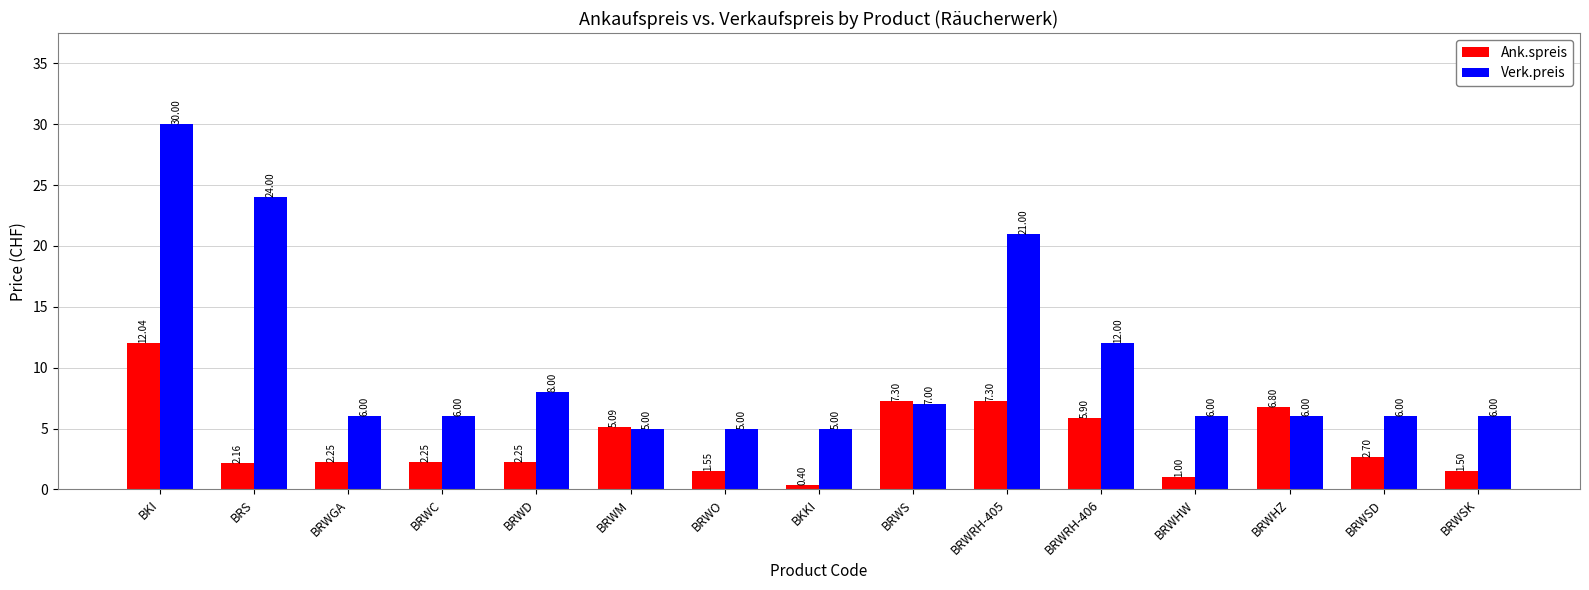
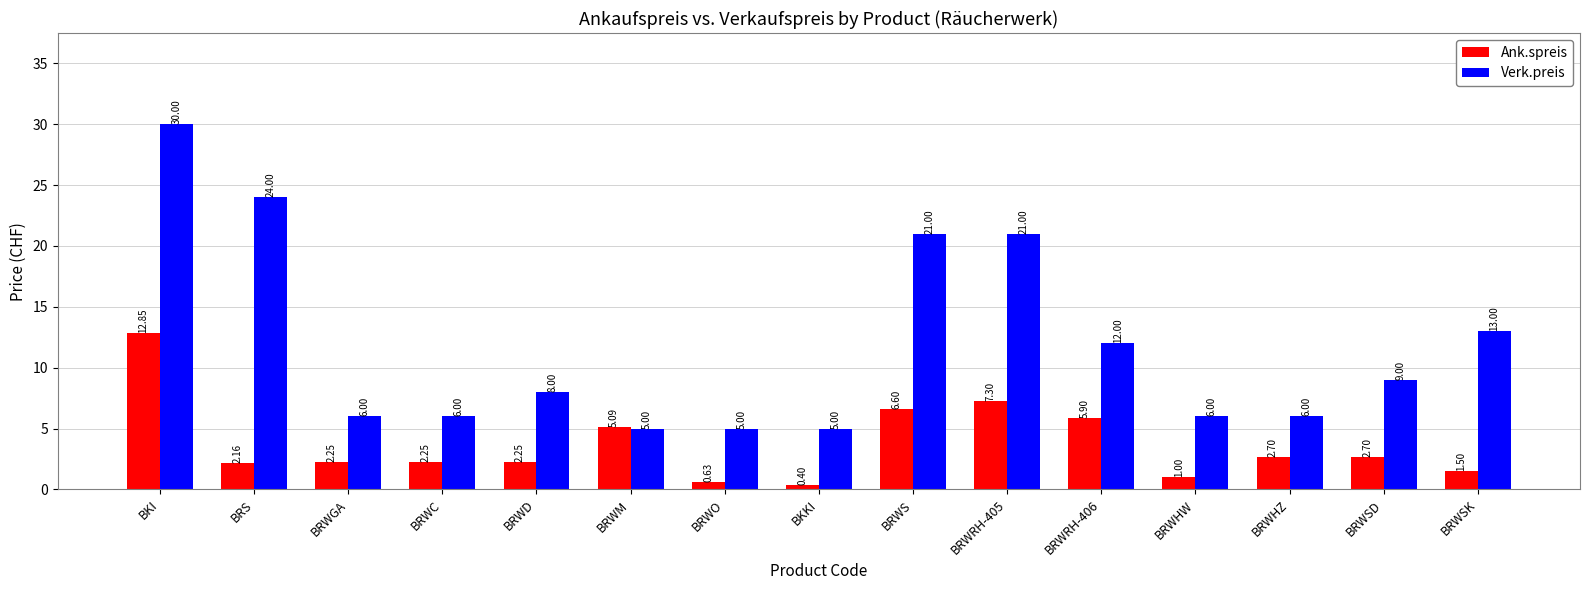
Ank.spreis, BKI: 12.04 -> 12.85
Ank.spreis, BRWO: 1.55 -> 0.63
Ank.spreis, BRWS: 7.30 -> 6.60
Verk.preis, BRWS: 7.00 -> 21.00
Ank.spreis, BRWHZ: 6.80 -> 2.70
Verk.preis, BRWSD: 6.00 -> 9.00
Verk.preis, BRWSK: 6.00 -> 13.00
